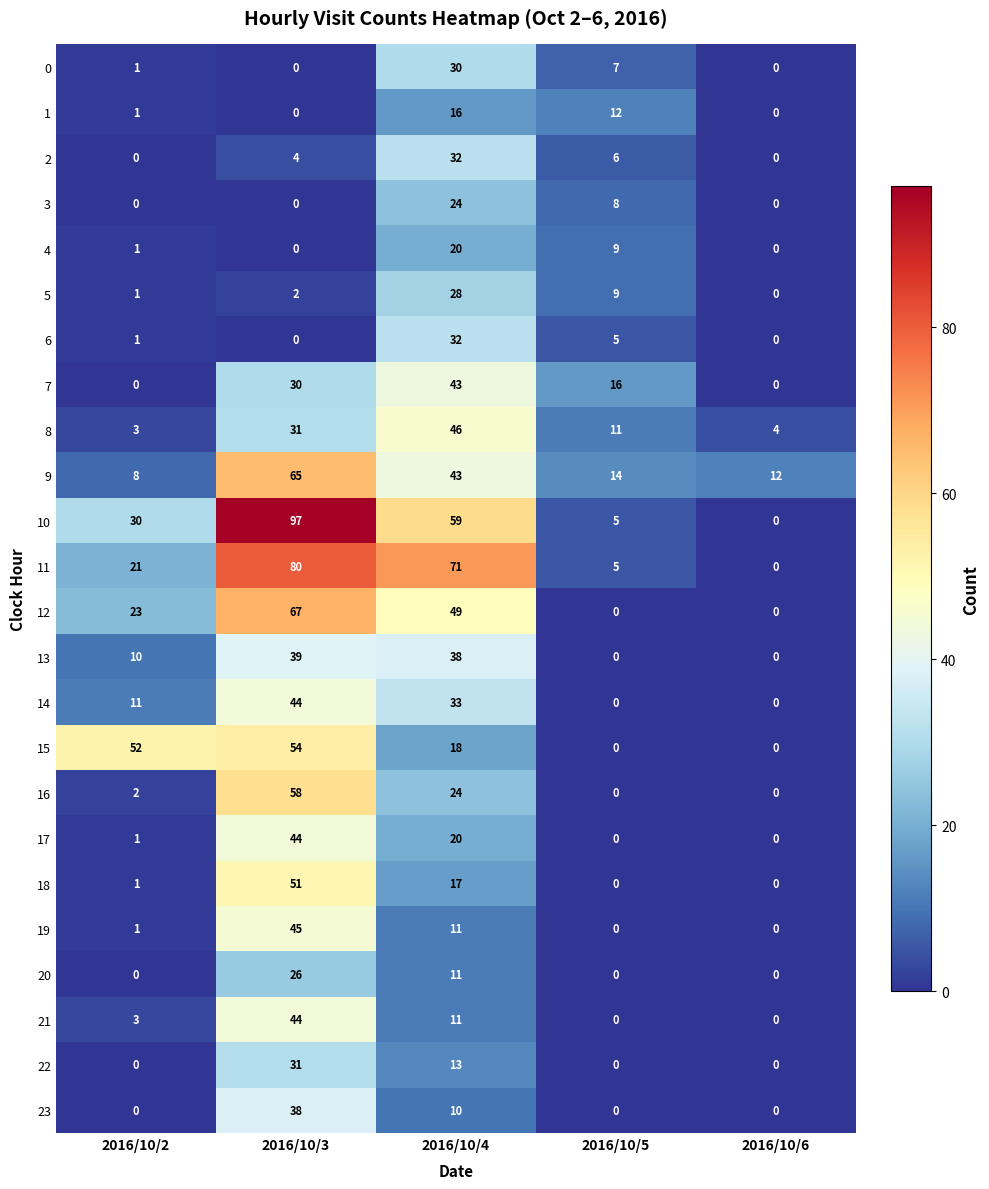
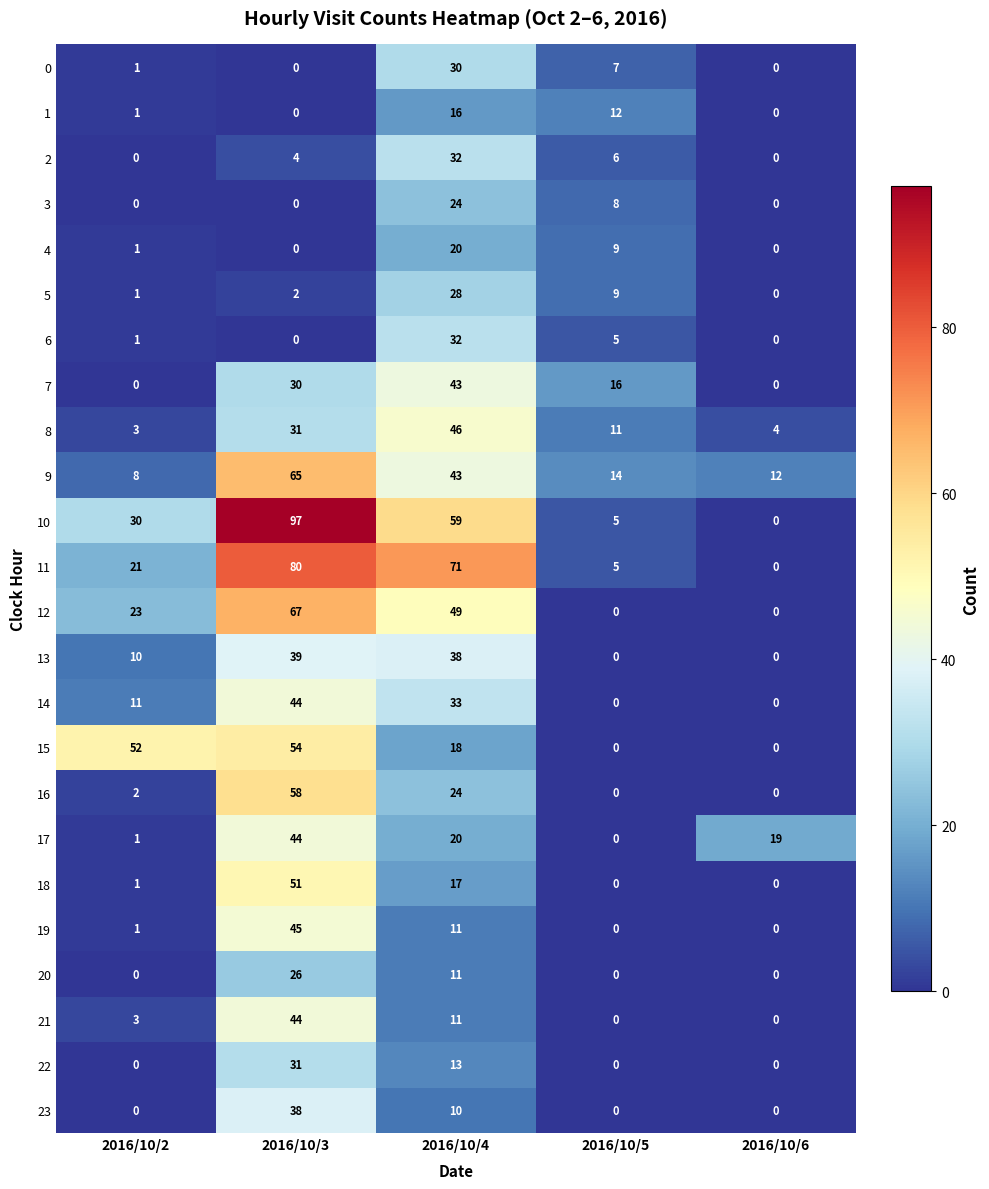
17, 2016/10/6: 0 -> 19
